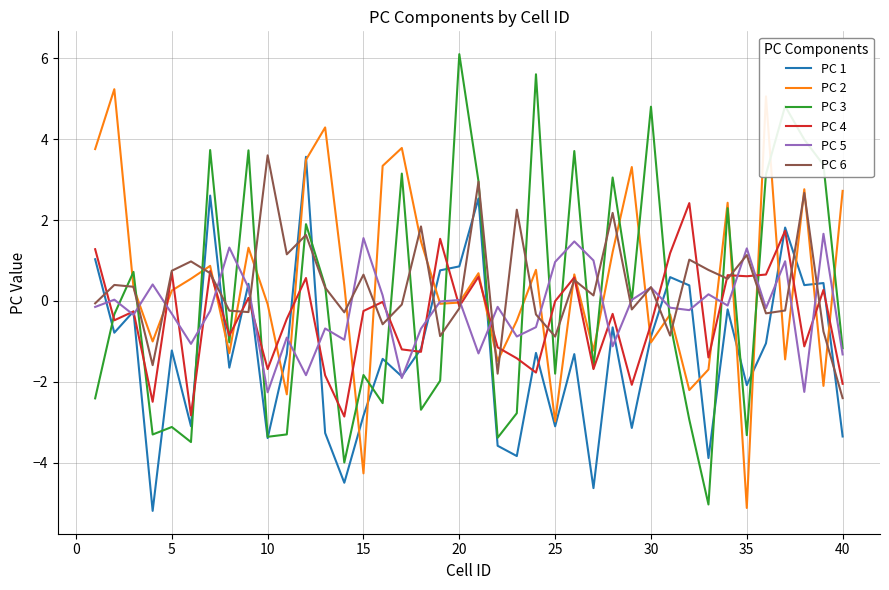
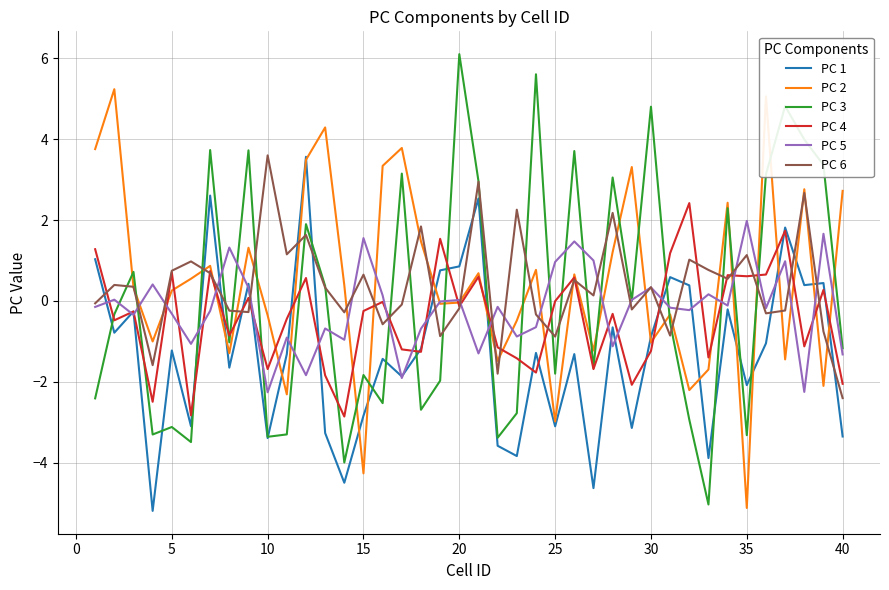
PC 2, 10: -0.1 -> -0.4
PC 4, 30: -0.6 -> -1.2
PC 5, 35: 1.3 -> 2.0
